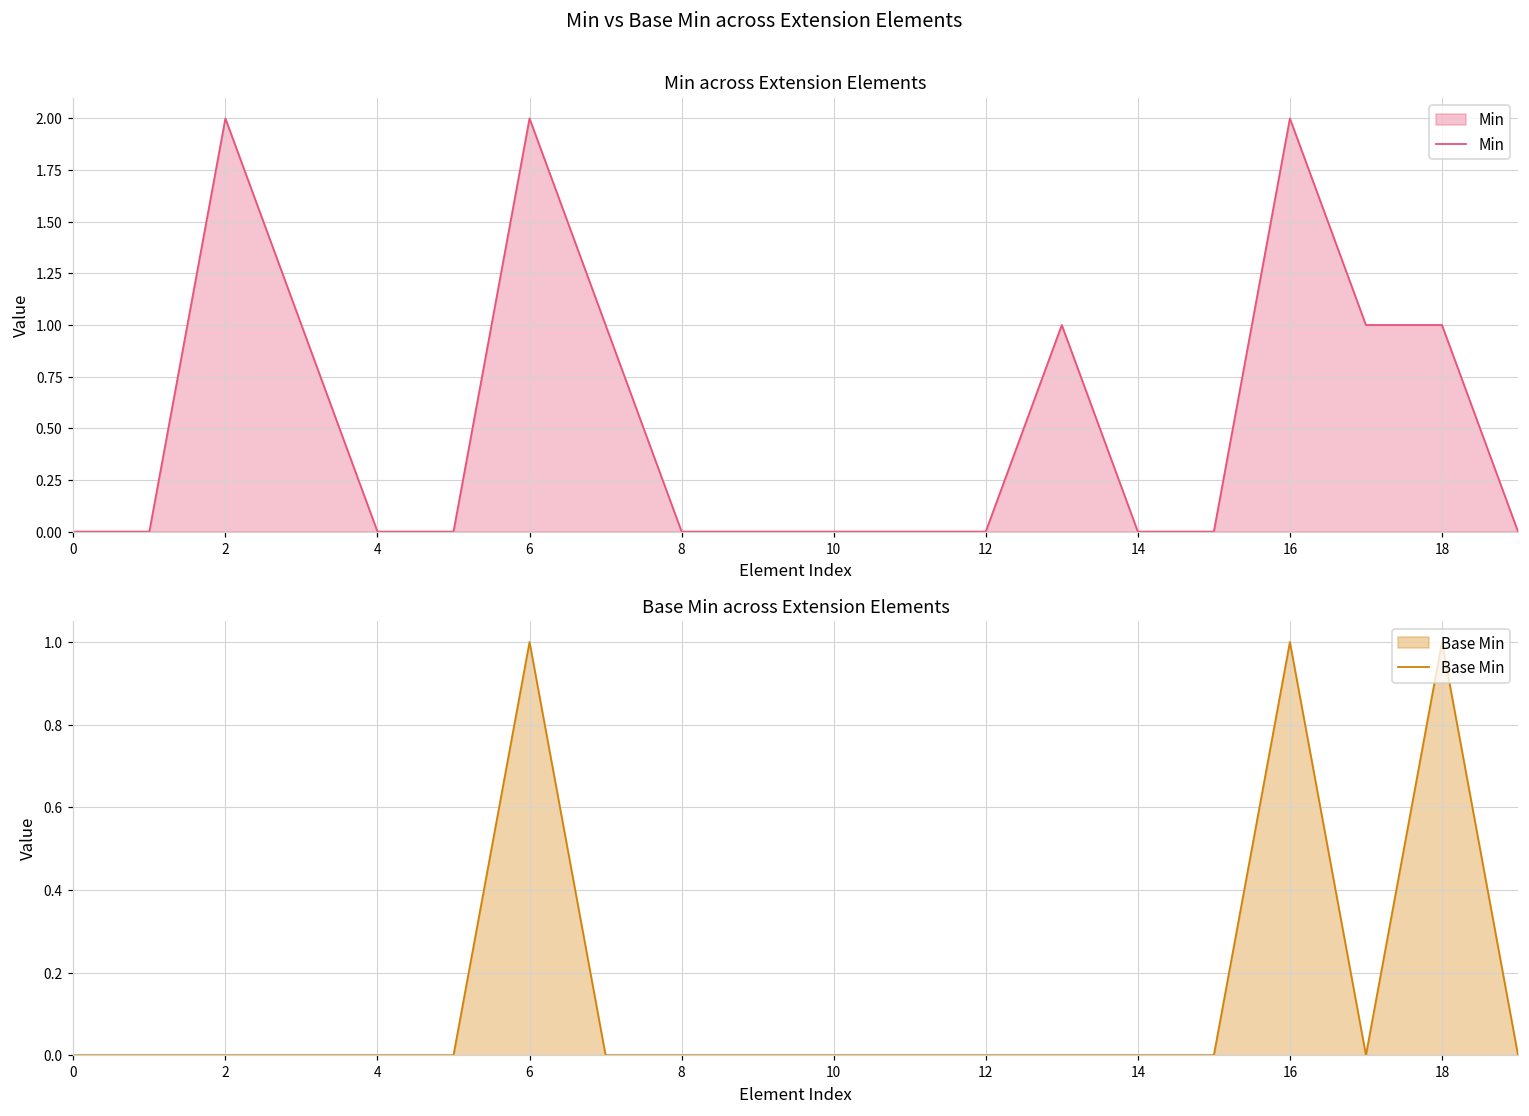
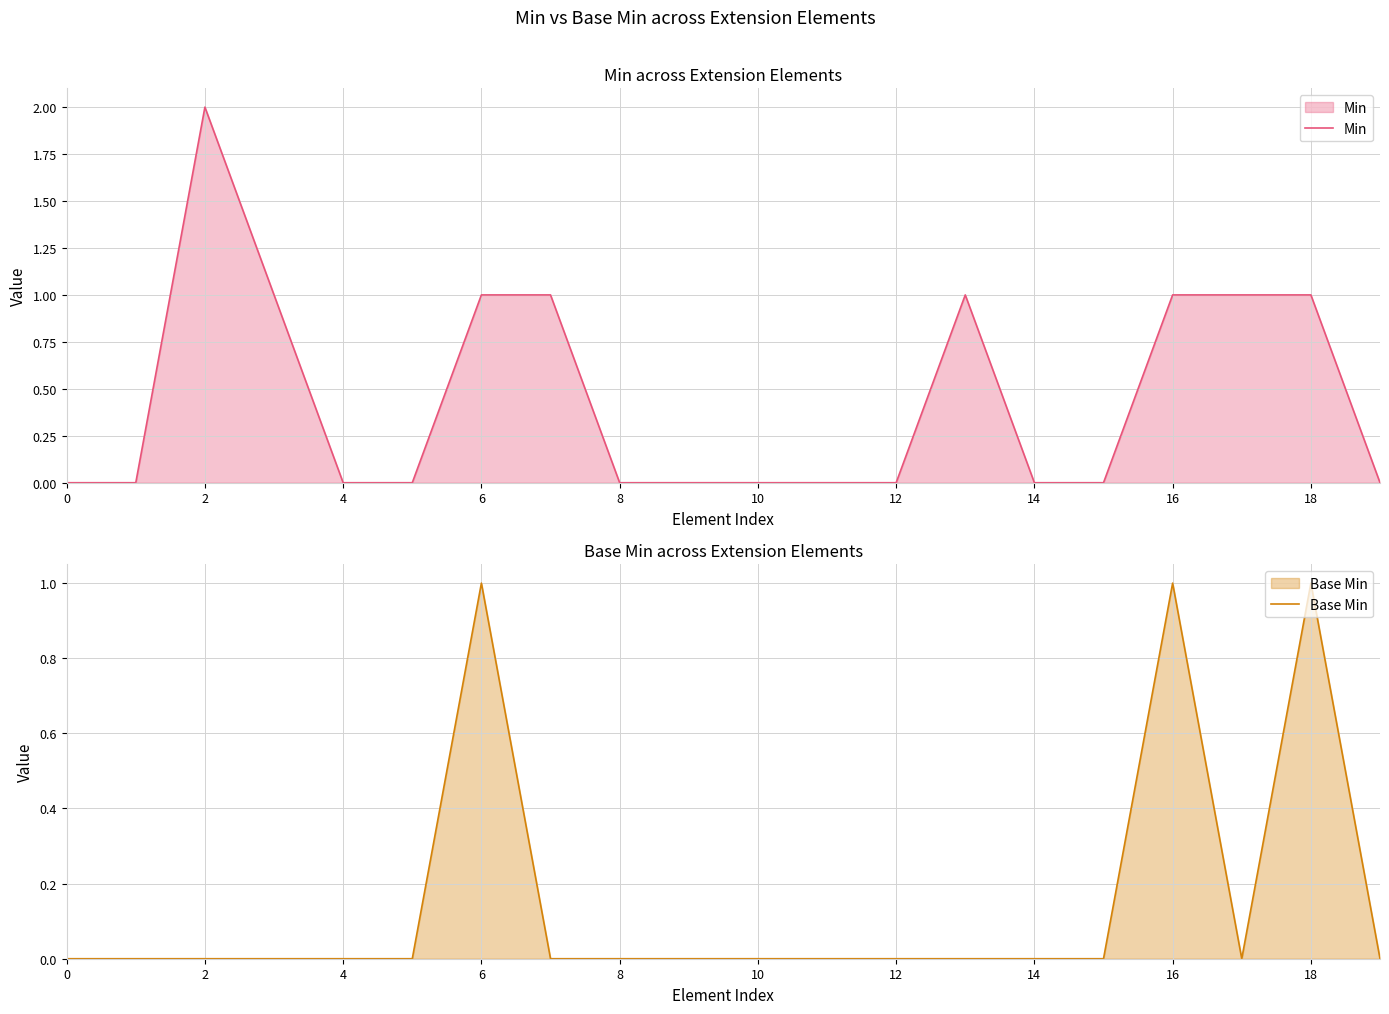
Min across Extension Elements, 6: 2 -> 1
Min across Extension Elements, 16: 2 -> 1
